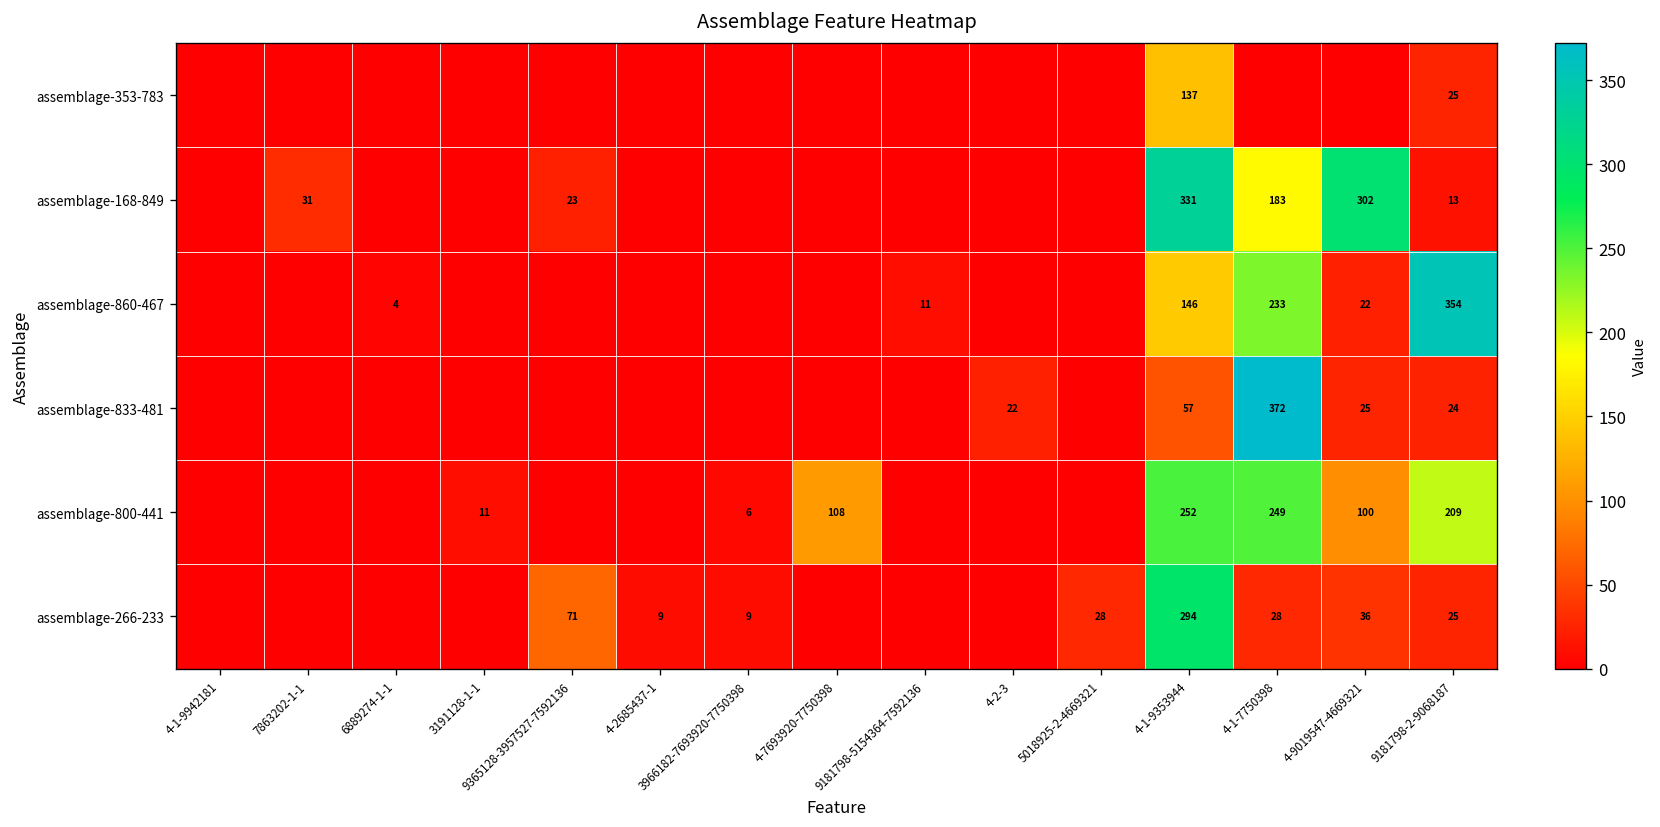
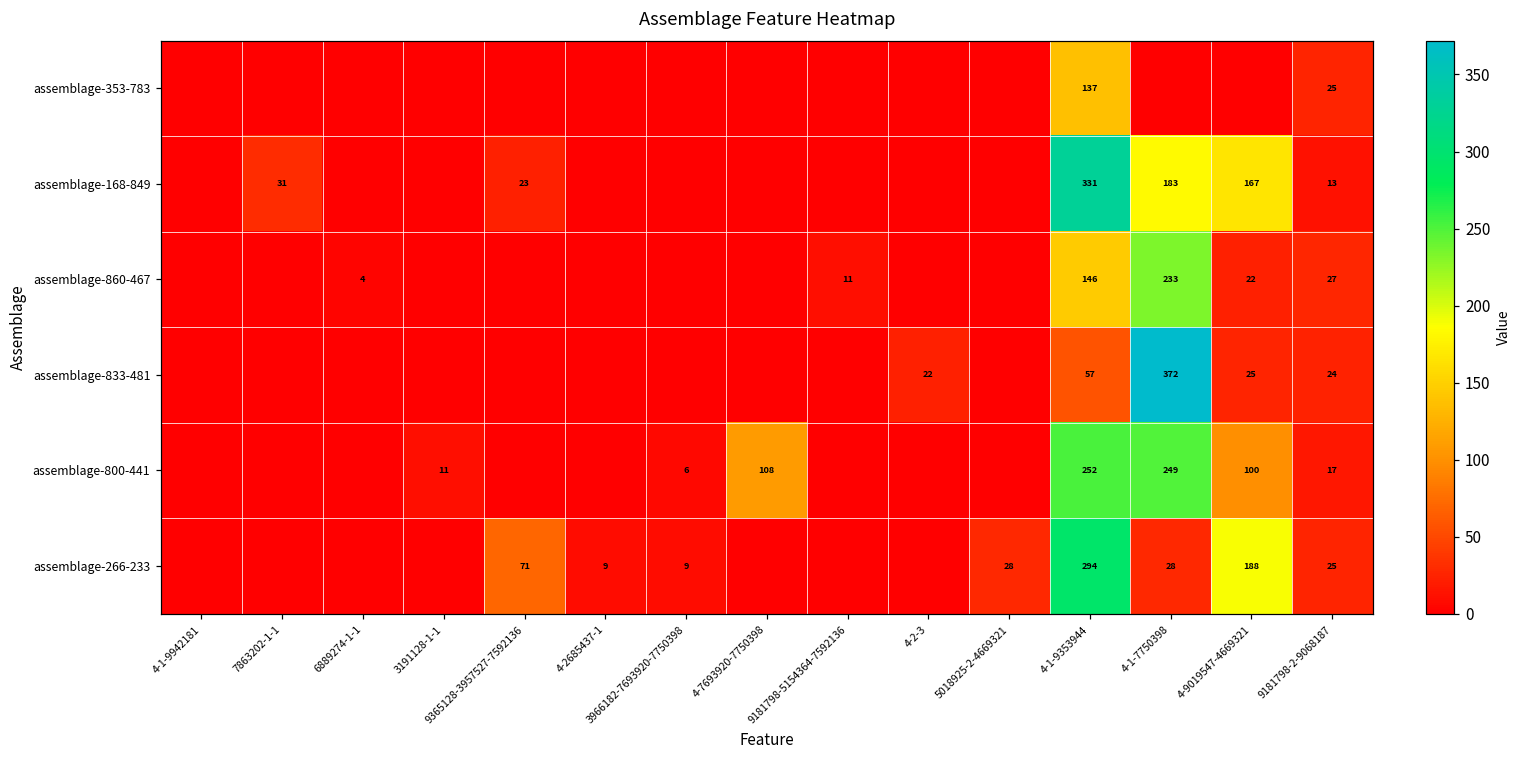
assemblage-168-849, 4-9019547-4669321: 302 -> 167
assemblage-860-467, 9181798-2-9068187: 354 -> 27
assemblage-800-441, 9181798-2-9068187: 209 -> 17
assemblage-266-233, 4-9019547-4669321: 36 -> 188
